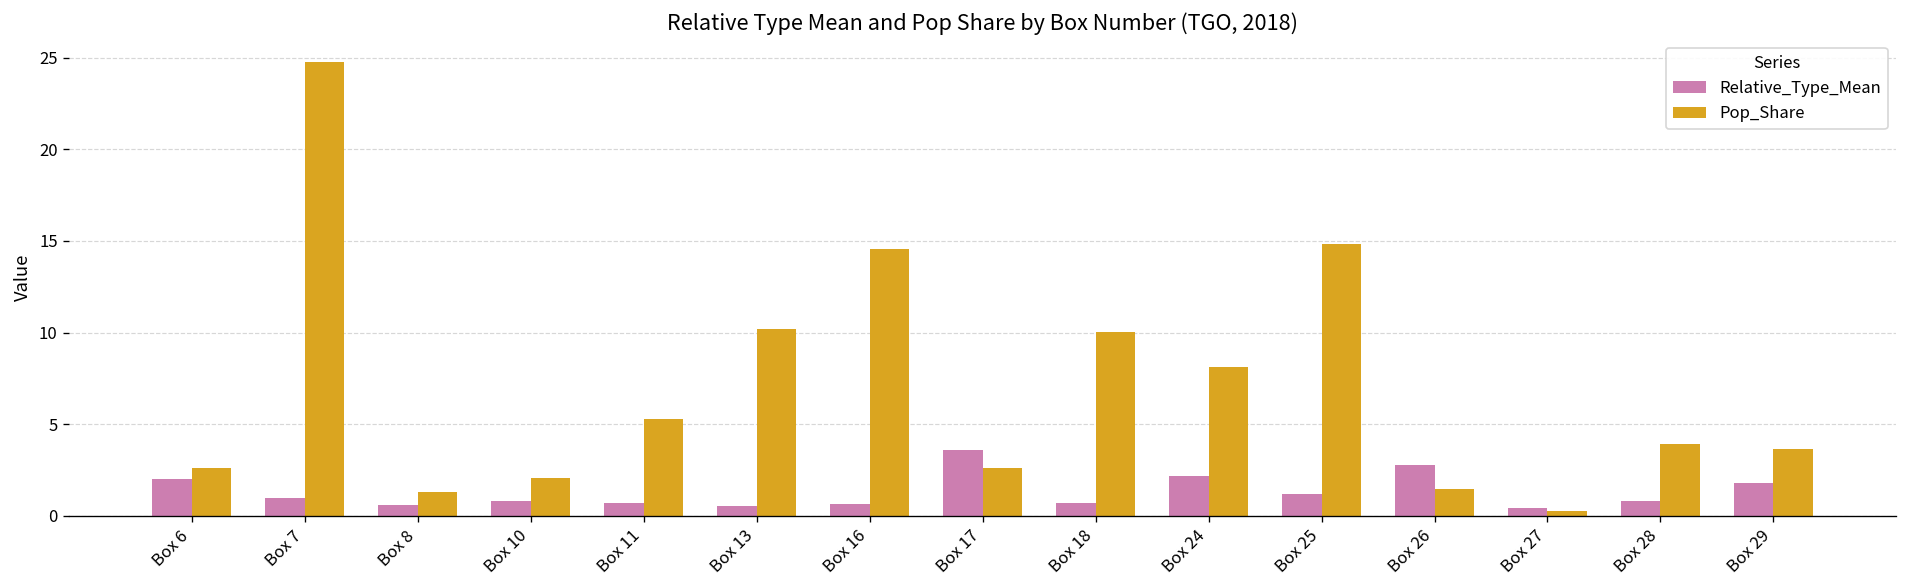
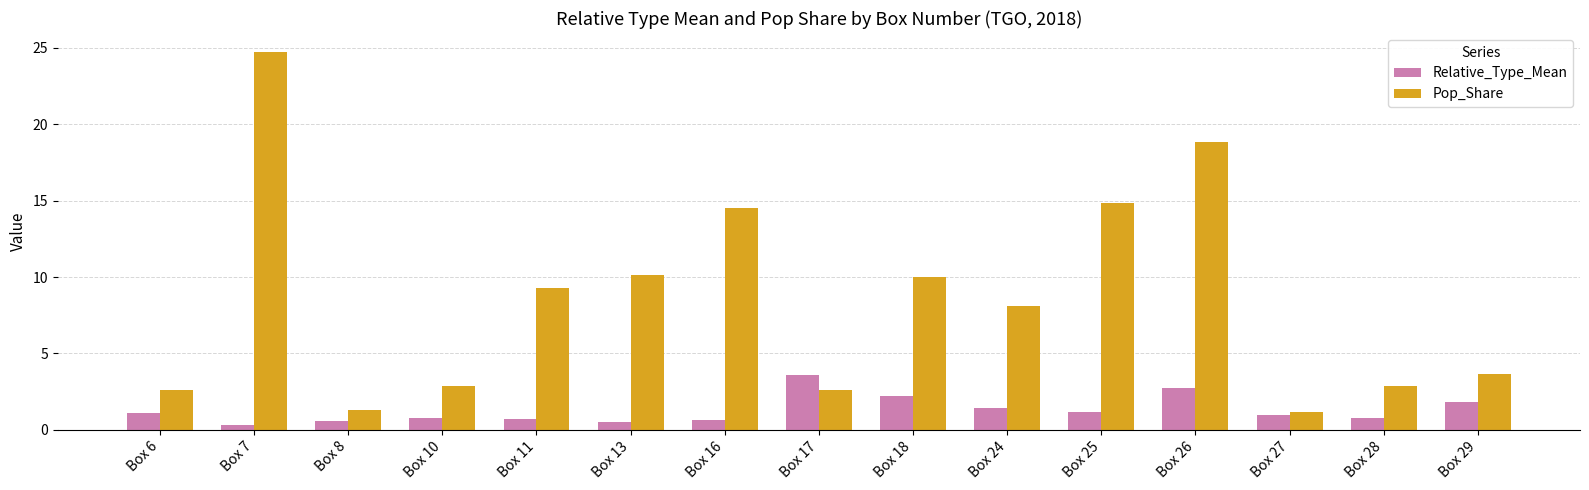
Relative_Type_Mean, Box 6: 2.0 -> 1.1
Relative_Type_Mean, Box 7: 1.0 -> 0.3
Pop_Share, Box 10: 2.0 -> 2.9
Pop_Share, Box 11: 5.3 -> 9.3
Relative_Type_Mean, Box 18: 0.7 -> 2.2
Relative_Type_Mean, Box 24: 2.2 -> 1.4
Pop_Share, Box 26: 1.4 -> 18.9
Relative_Type_Mean, Box 27: 0.5 -> 1.0
Pop_Share, Box 27: 0.3 -> 1.2
Pop_Share, Box 28: 3.9 -> 2.9
